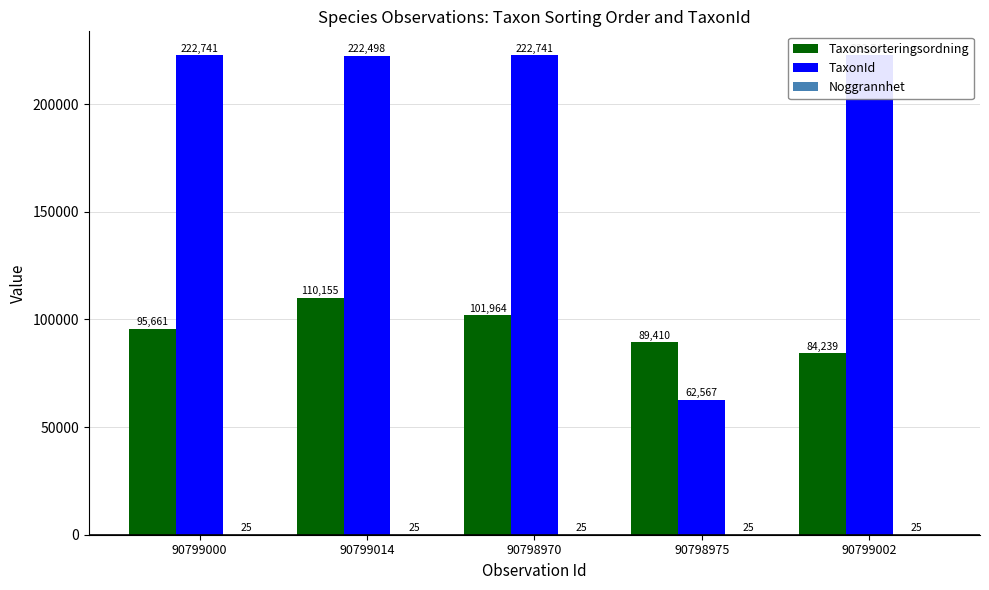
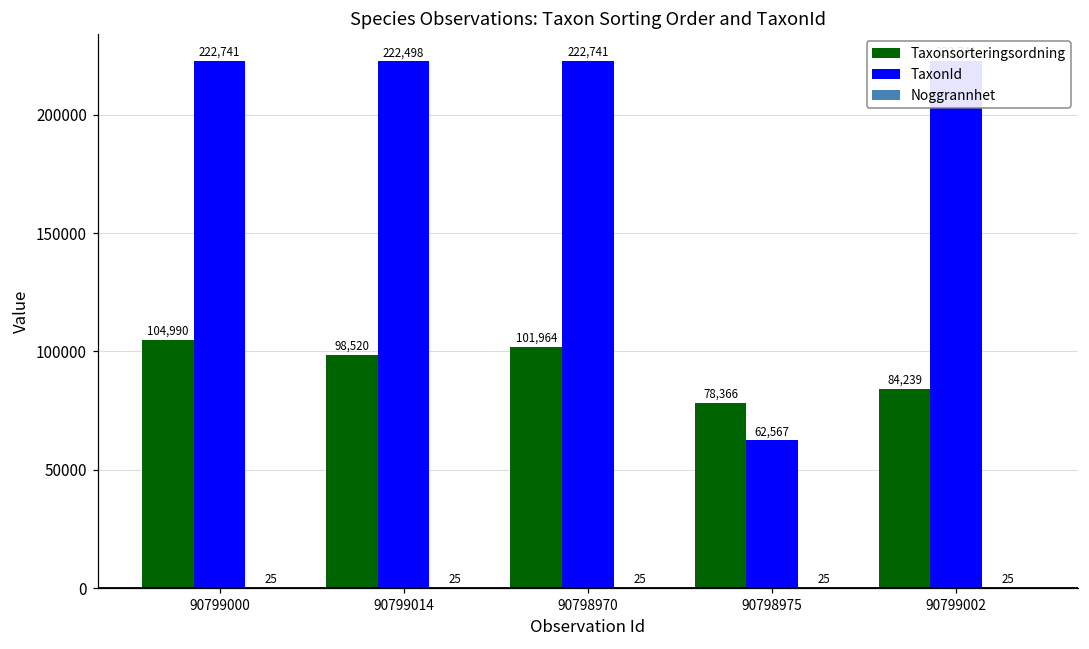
Taxonsorteringsordning, 90799000: 95,661 -> 104,990
Taxonsorteringsordning, 90799014: 110,155 -> 98,520
Taxonsorteringsordning, 90798975: 89,410 -> 78,366
